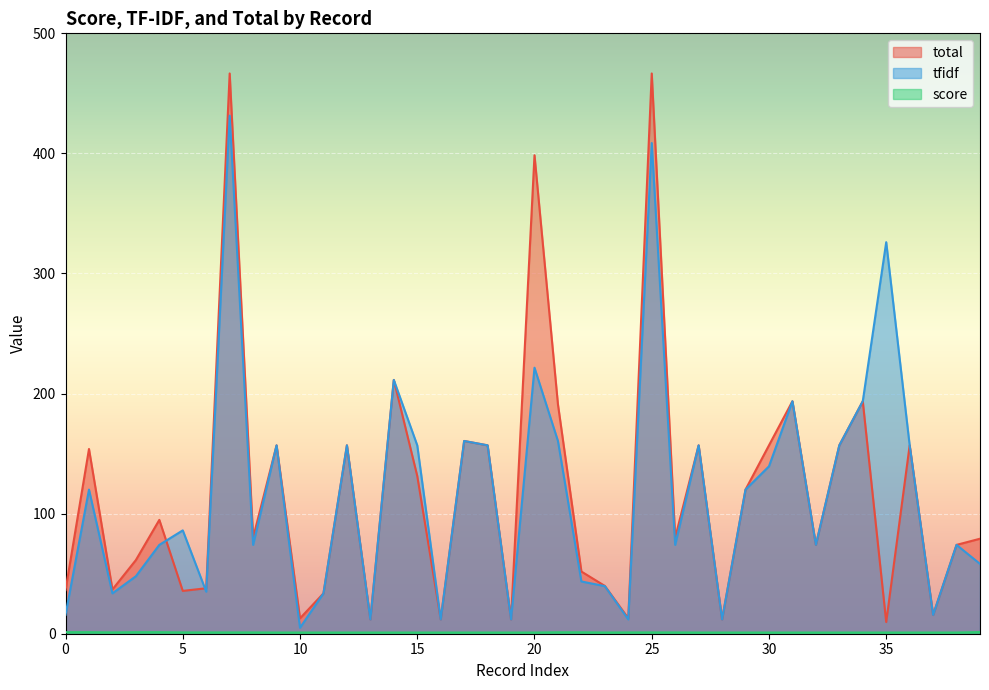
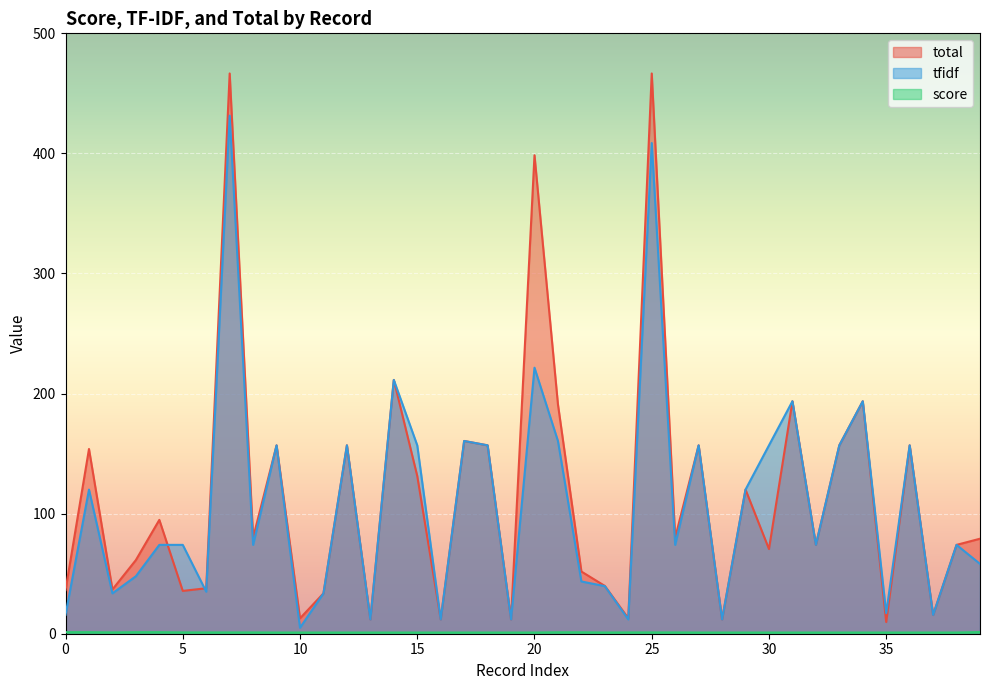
tfidf, 5: 86 -> 74
total, 30: 157 -> 71
tfidf, 30: 139 -> 157
tfidf, 35: 326 -> 17
